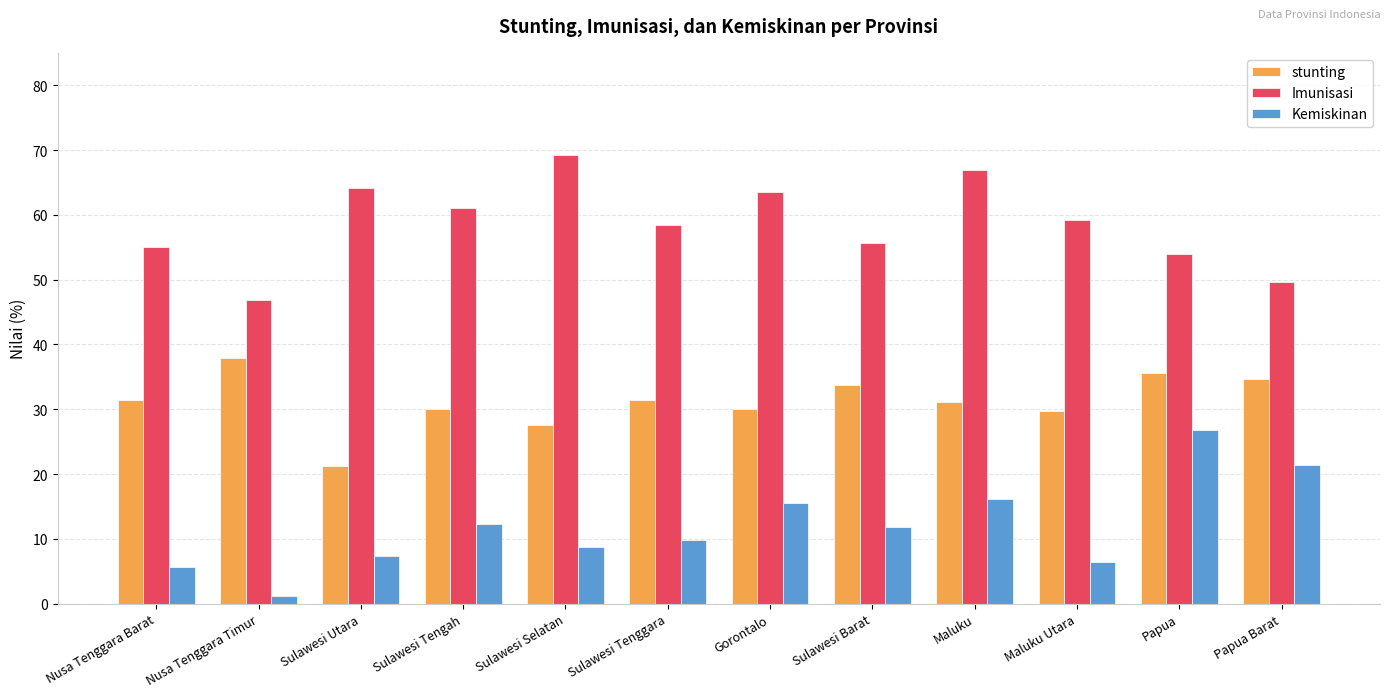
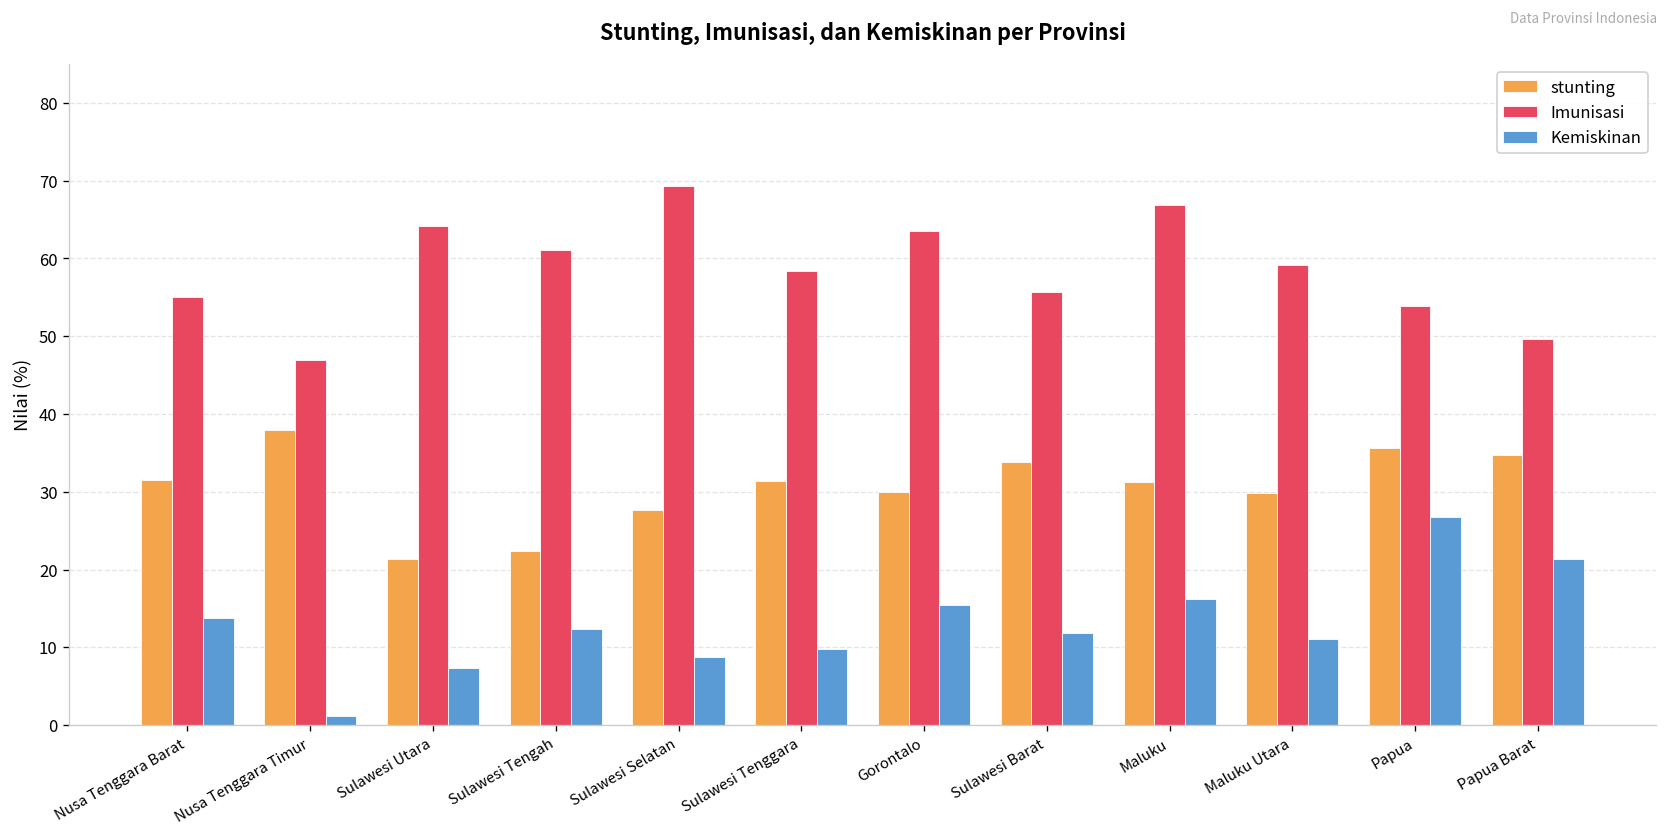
Kemiskinan, Nusa Tenggara Barat: 6 -> 14
stunting, Sulawesi Tengah: 30 -> 22
Kemiskinan, Maluku Utara: 6 -> 11
